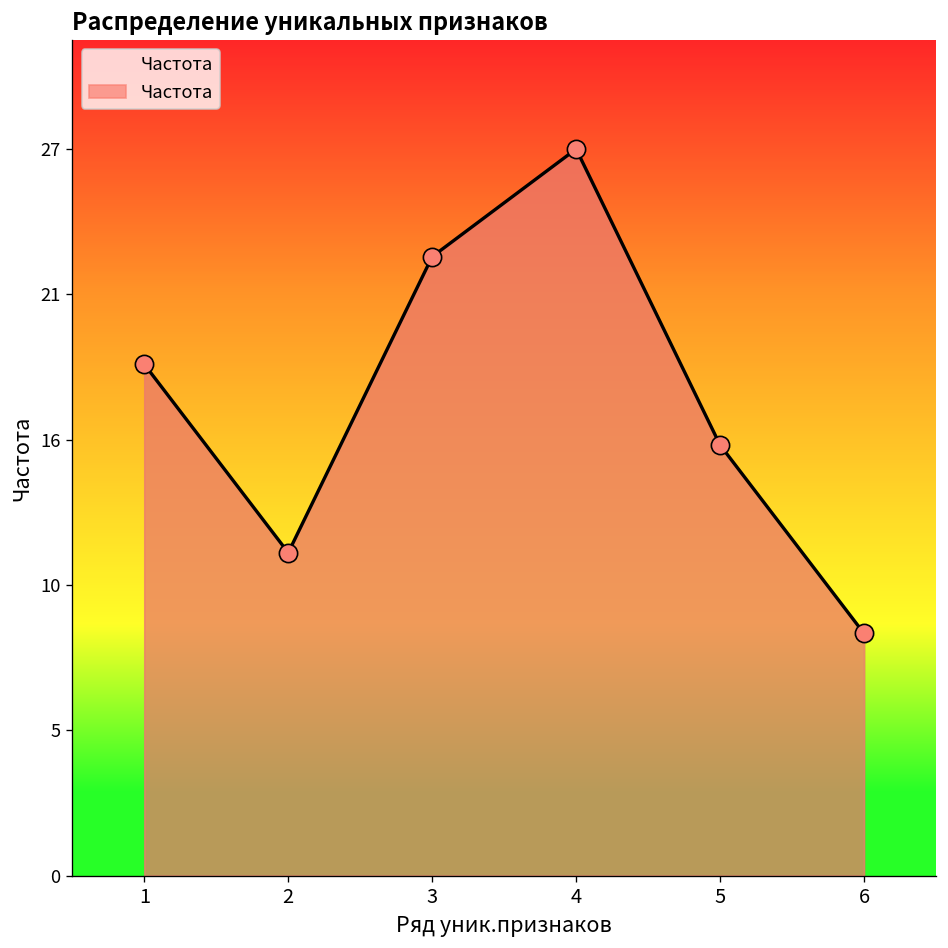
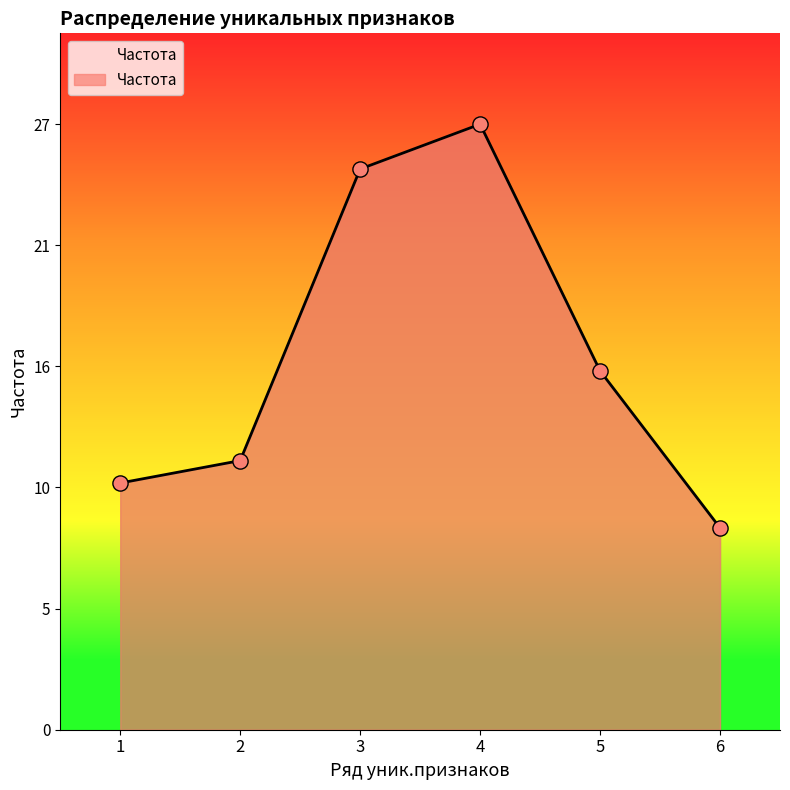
1: 19 -> 11
3: 23 -> 25
